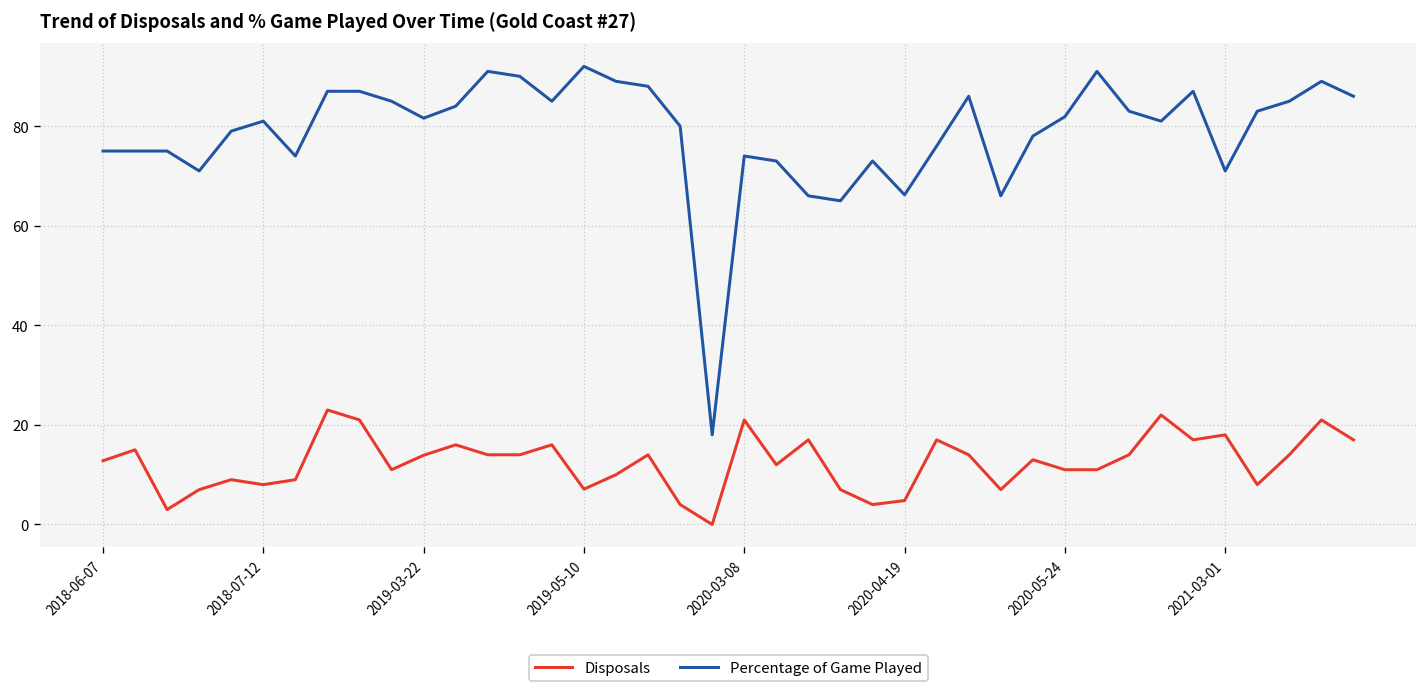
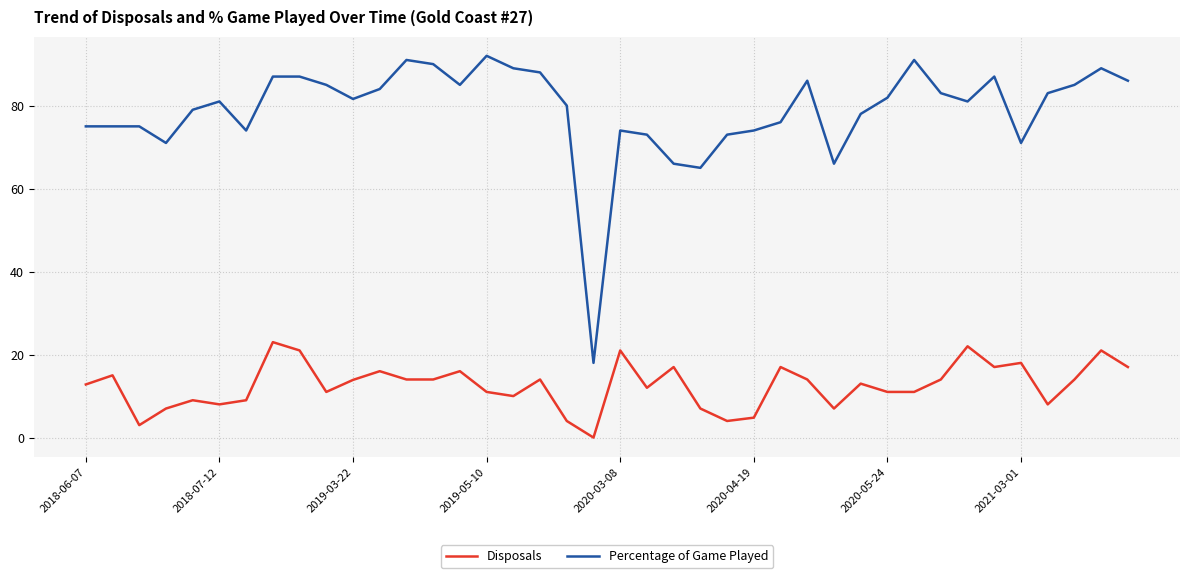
Disposals, 2019-05-10: 7 -> 11
Percentage of Game Played, 2020-04-19: 66 -> 74
